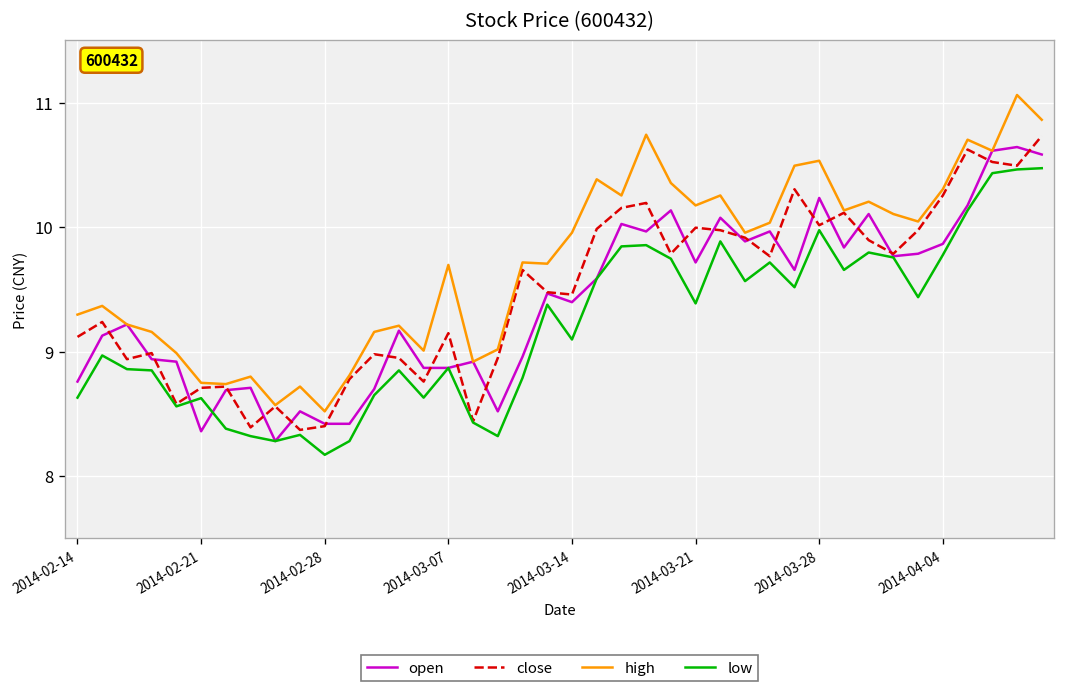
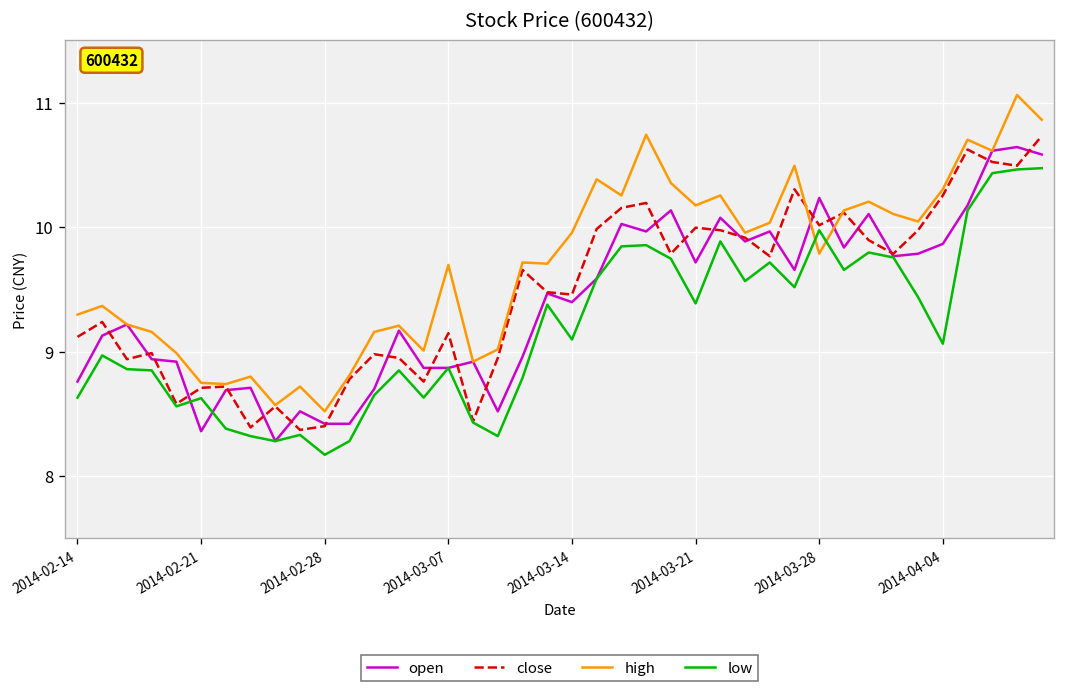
high, 2014-03-28: 10.53 -> 9.79
low, 2014-04-04: 9.78 -> 9.06
